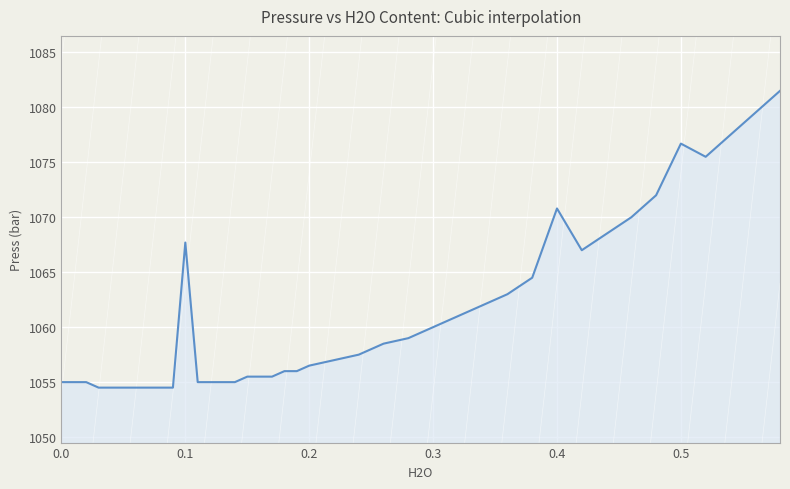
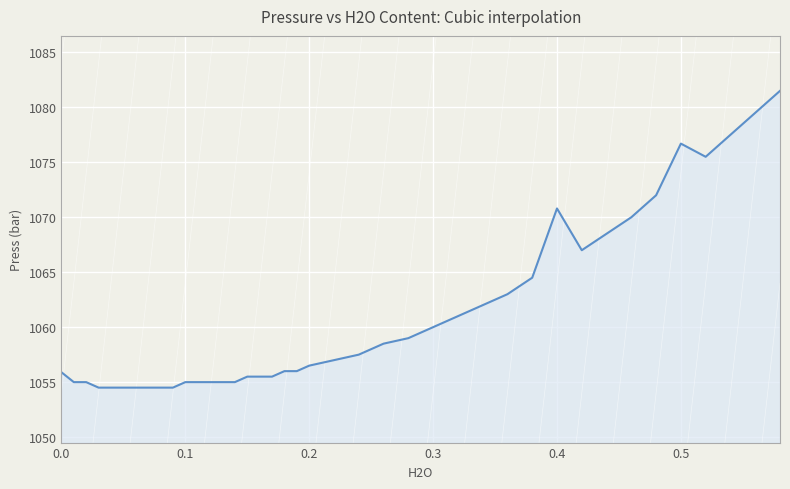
0.0: 1055.0 -> 1055.9
0.1: 1067.7 -> 1055.0
